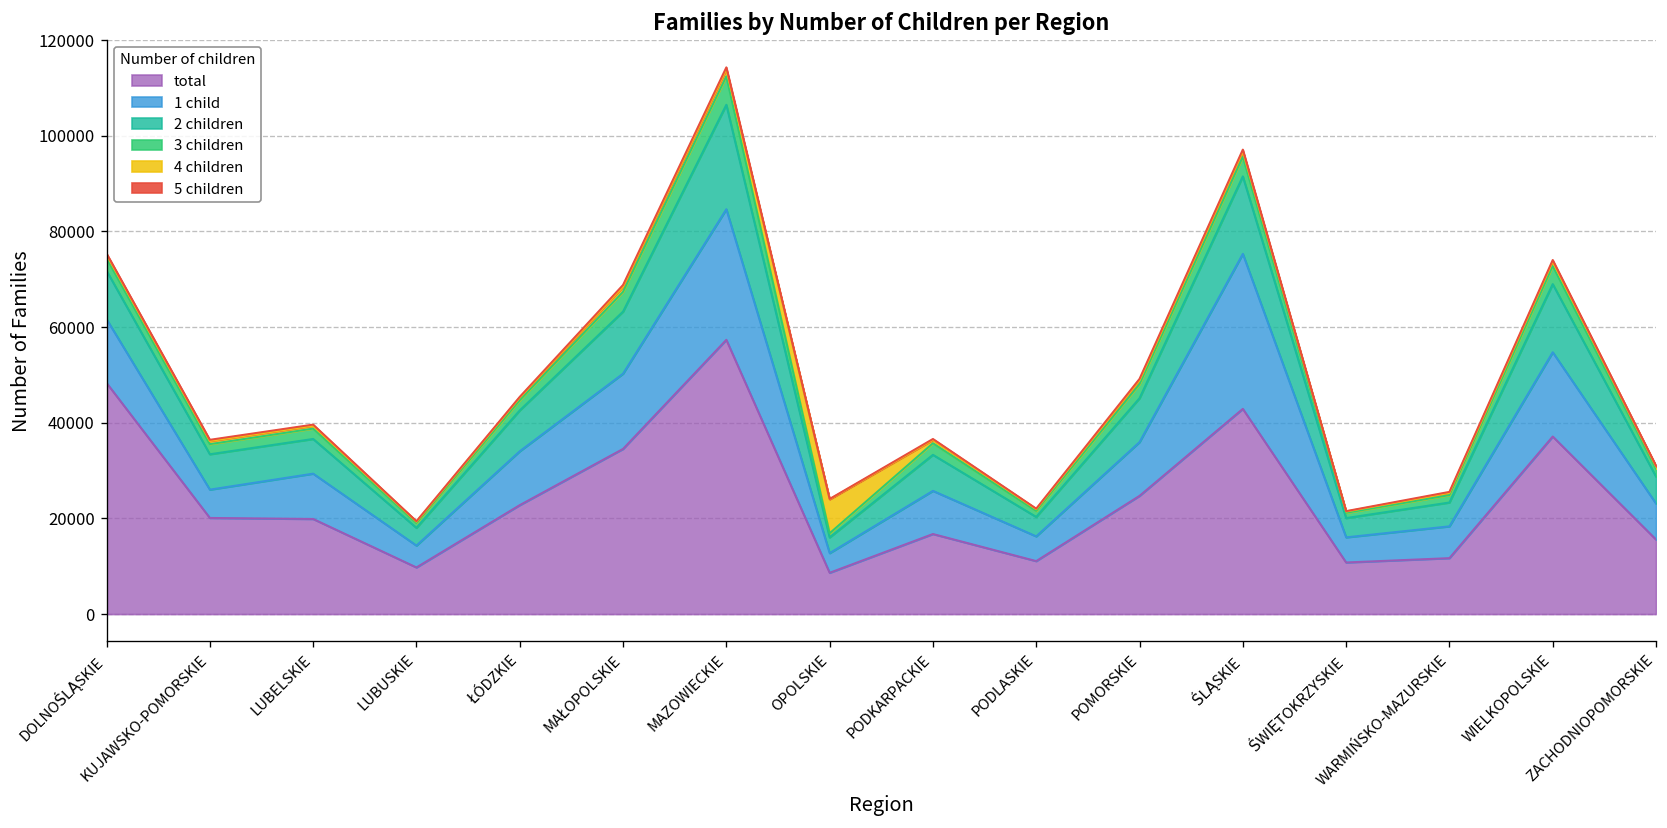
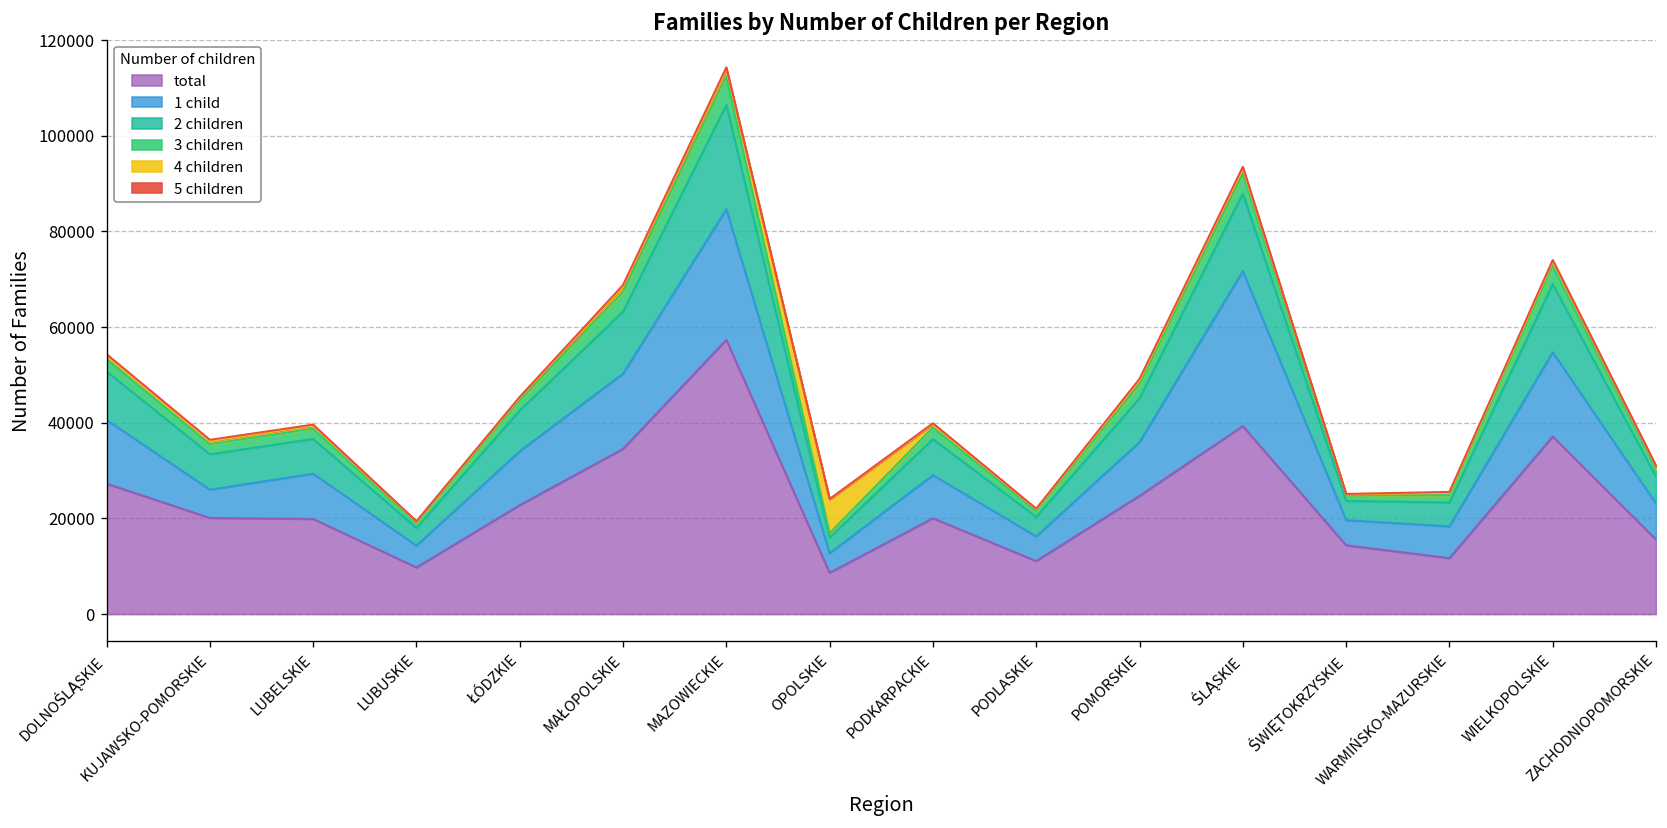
total, DOLNOŚLĄSKIE: 48000 -> 27000
total, PODKARPACKIE: 17000 -> 20000
total, ŚLĄSKIE: 43000 -> 39000
total, ŚWIĘTOKRZYSKIE: 11000 -> 14000
